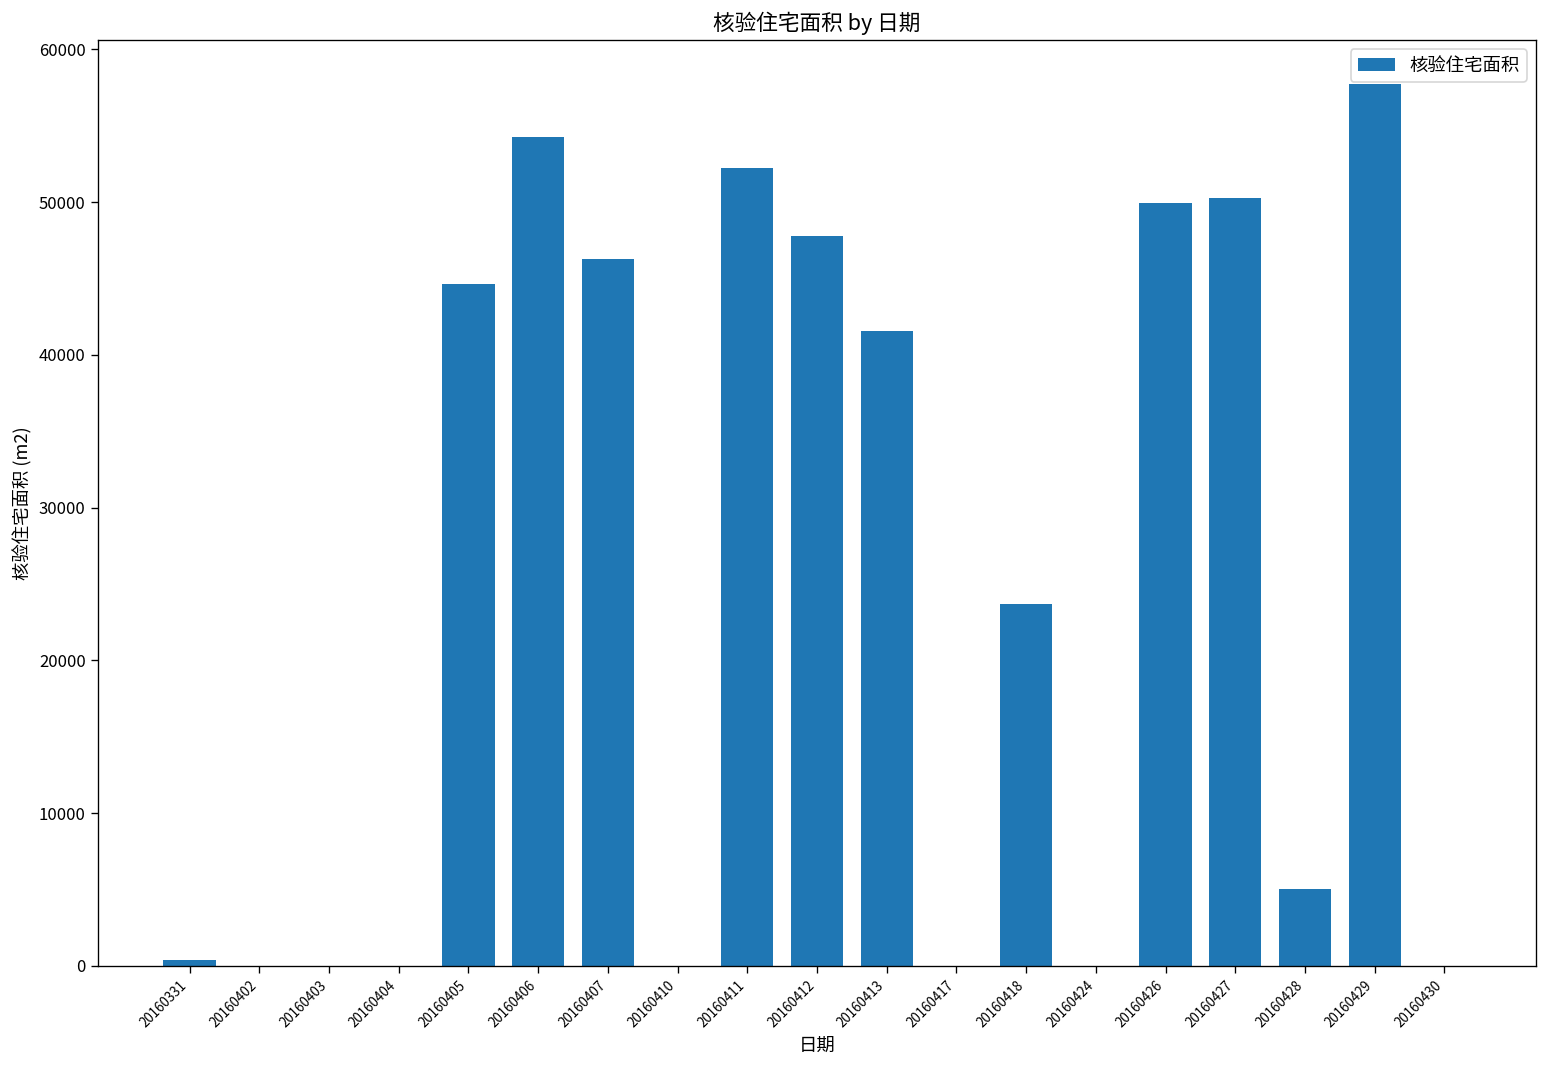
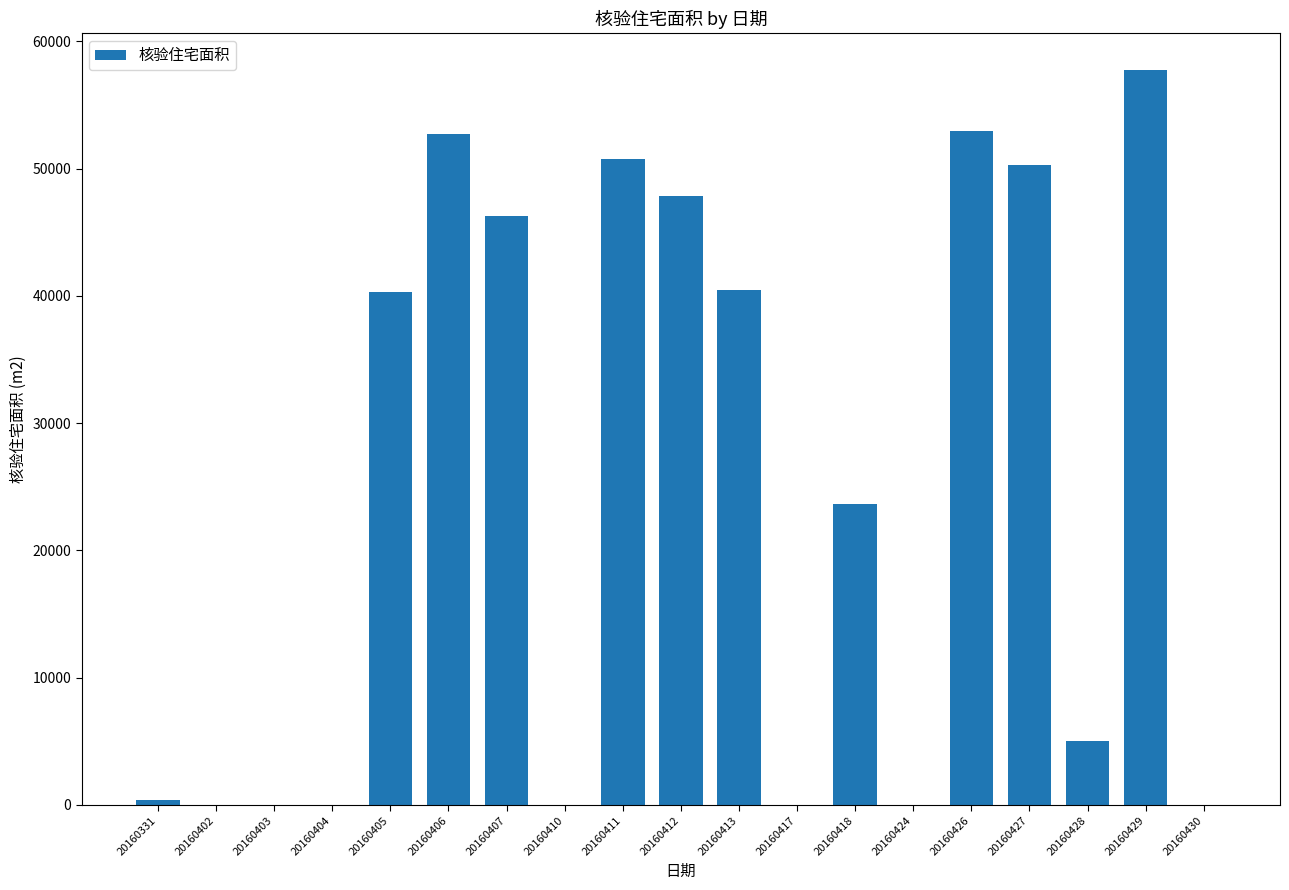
20160405: 44600 -> 40300
20160406: 54300 -> 52700
20160411: 52300 -> 50700
20160413: 41600 -> 40500
20160426: 50000 -> 52900
